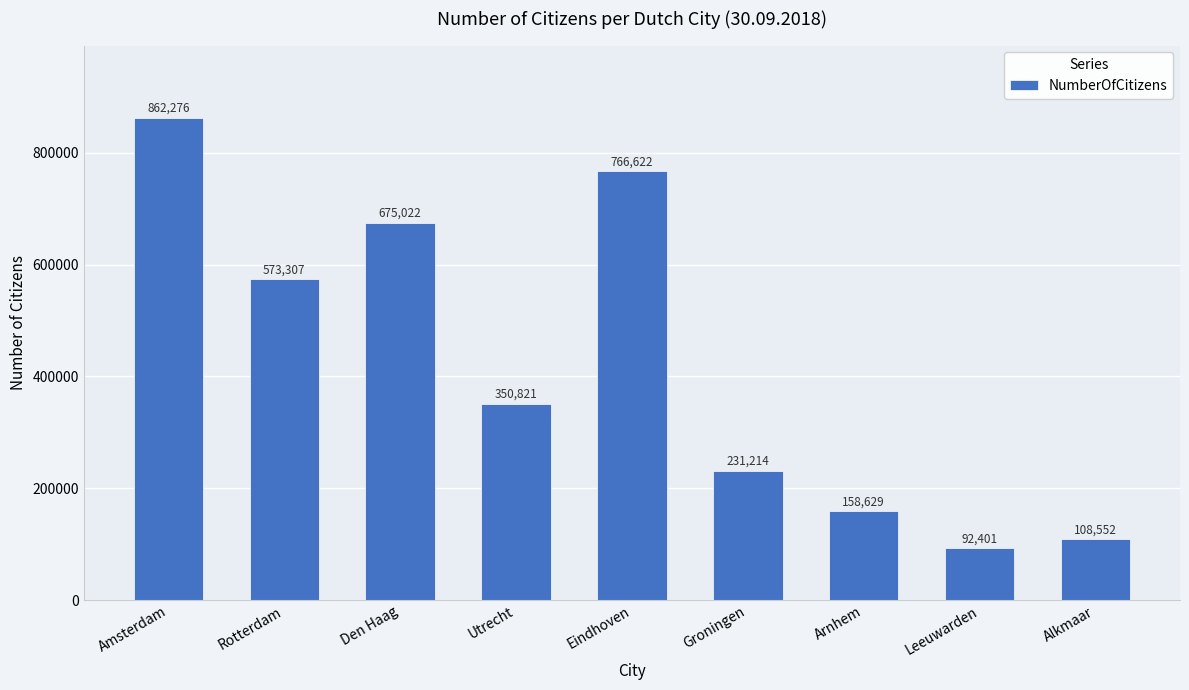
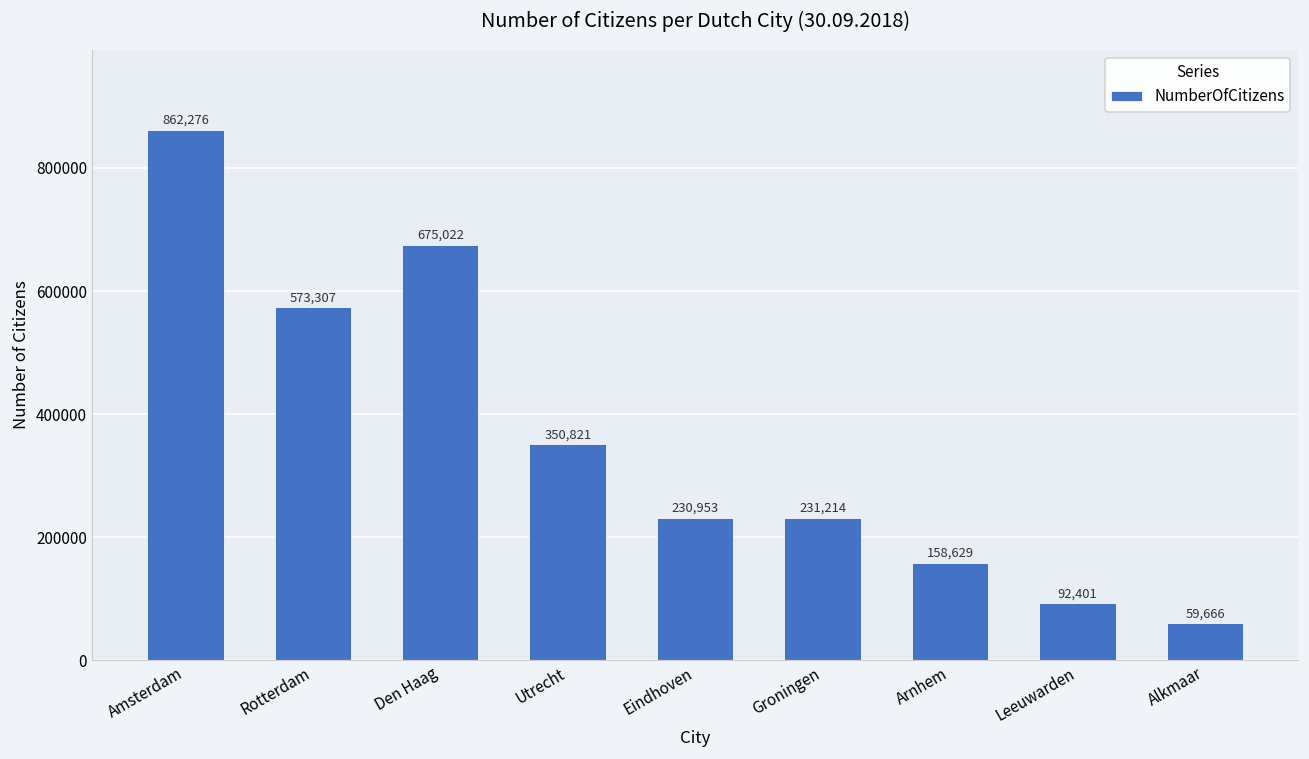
Eindhoven: 766,622 -> 230,953
Alkmaar: 108,552 -> 59,666
